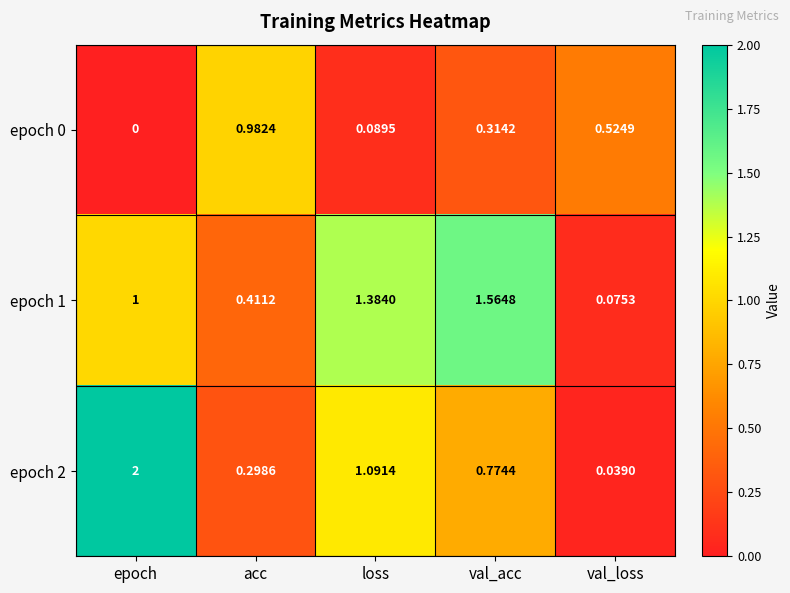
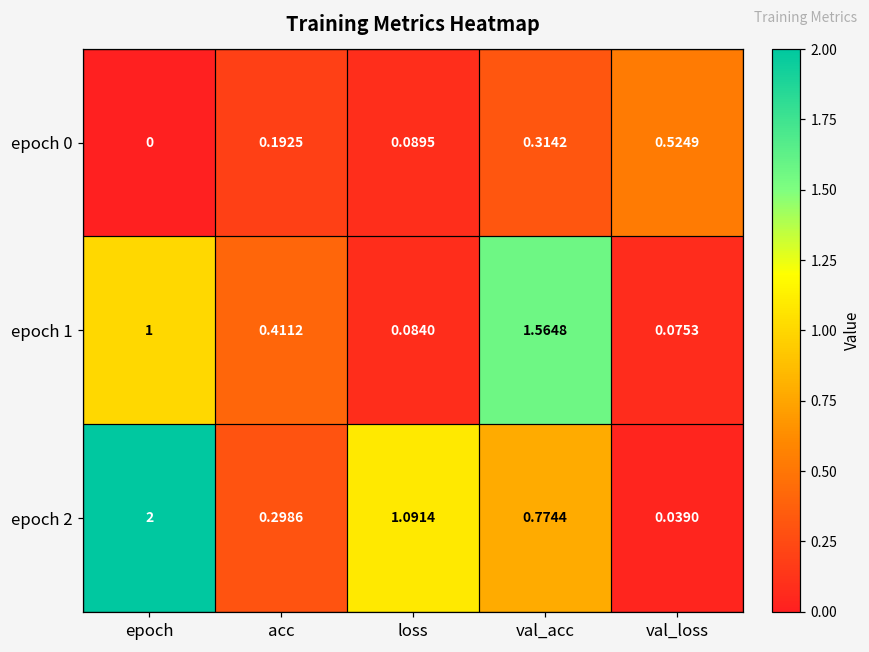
epoch 0, acc: 0.9824 -> 0.1925
epoch 1, loss: 1.3840 -> 0.0840
